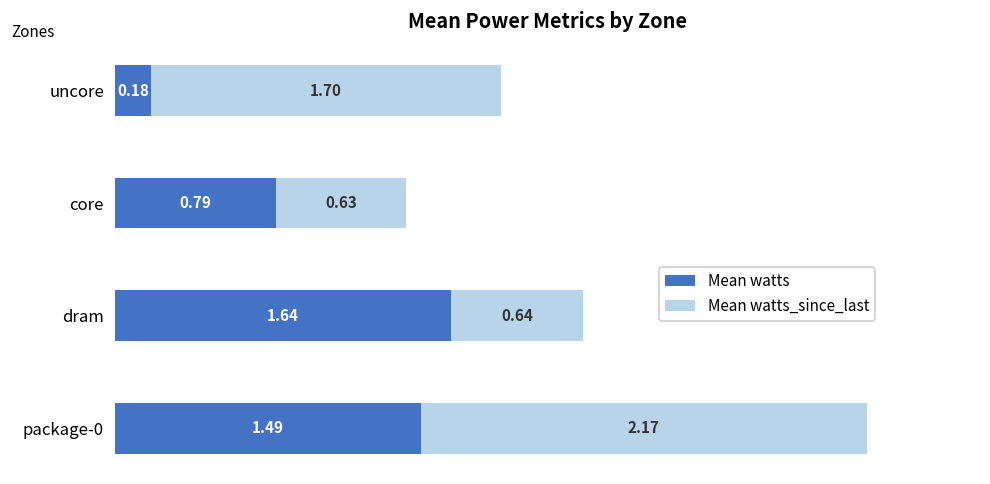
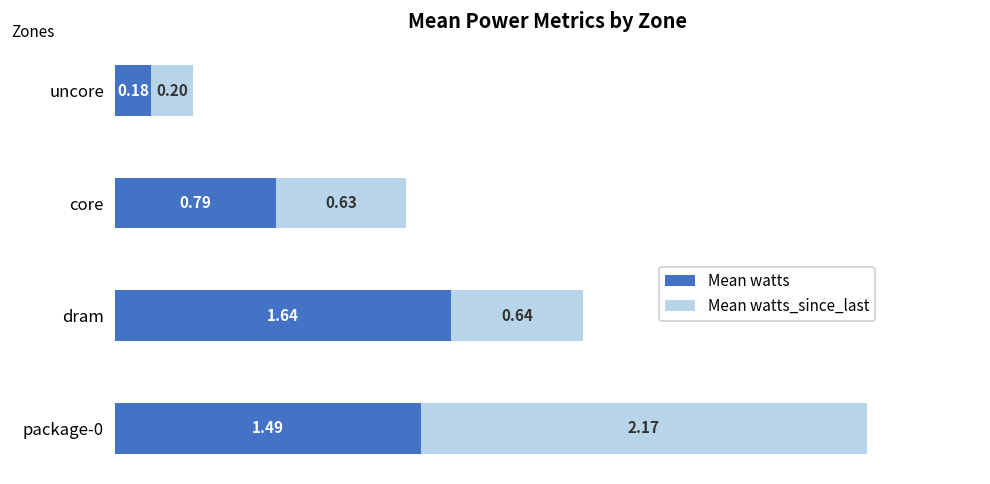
Mean watts_since_last, uncore: 1.70 -> 0.20
